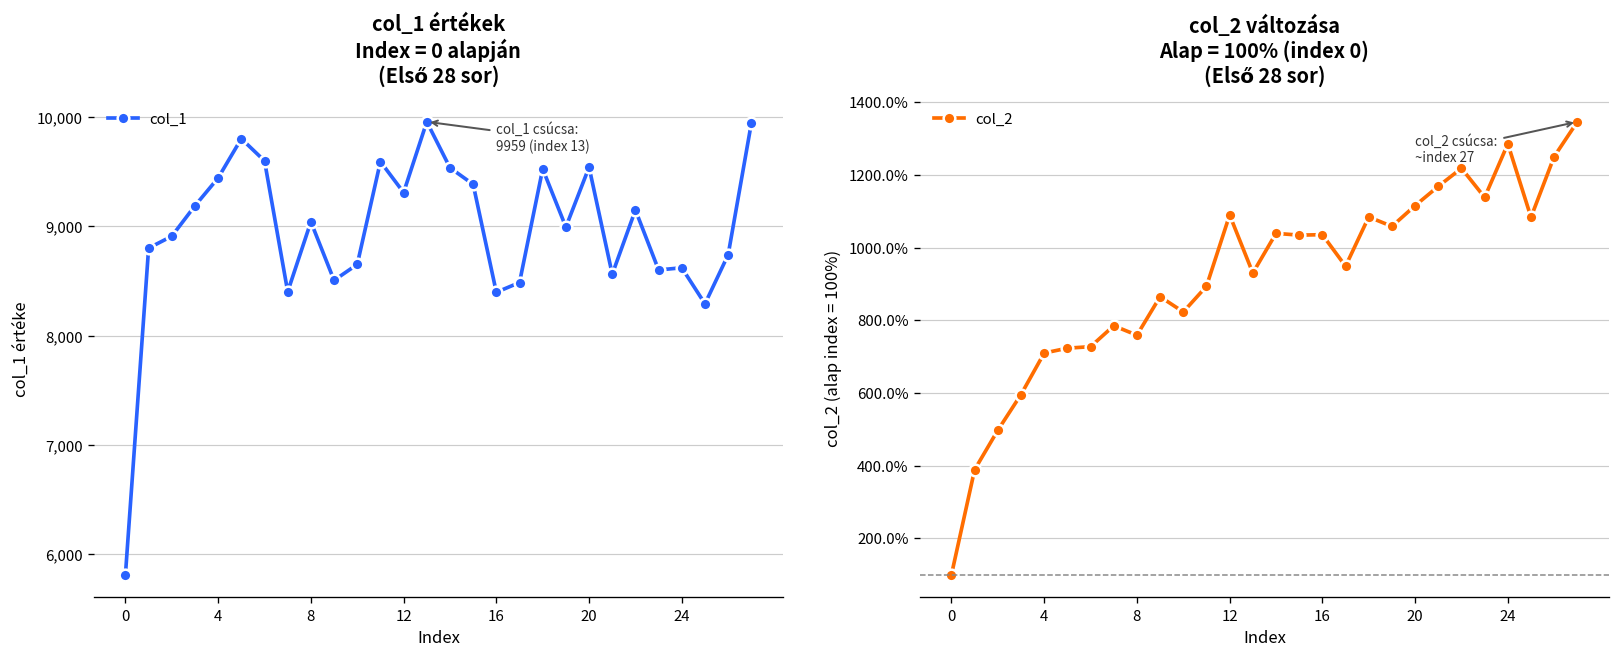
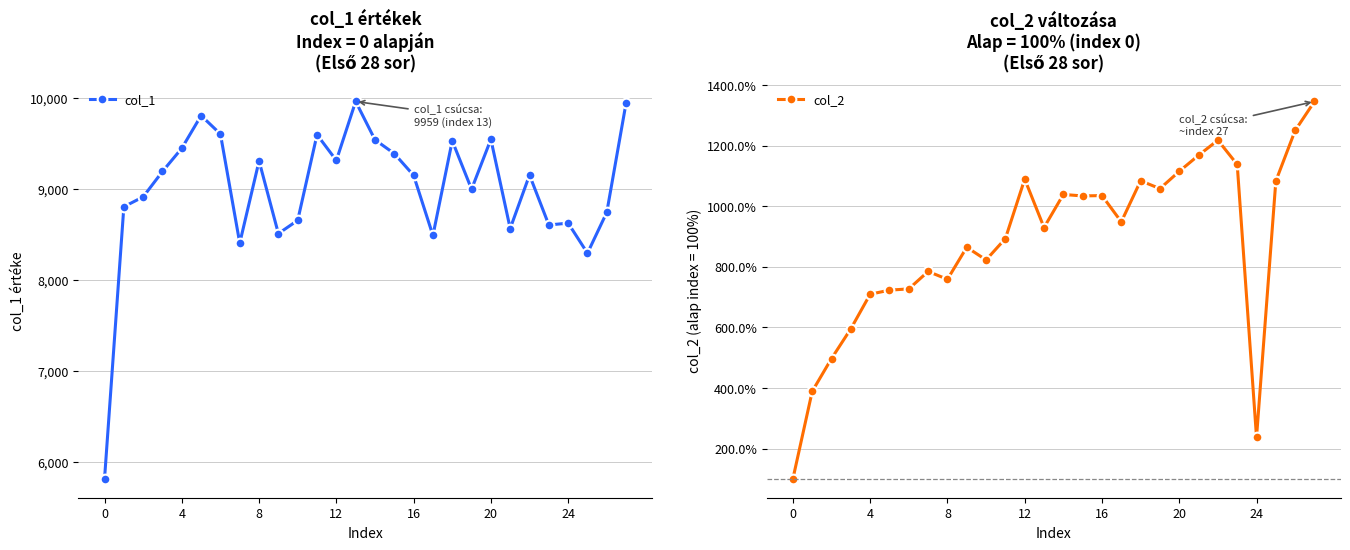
col_1 értékek Index = 0 alapján (Első 28 sor), 8: 9,000 -> 9,300
col_1 értékek Index = 0 alapján (Első 28 sor), 16: 8,400 -> 9,100
col_2 változása Alap = 100% (index 0) (Első 28 sor), 24: 1290% -> 240%
